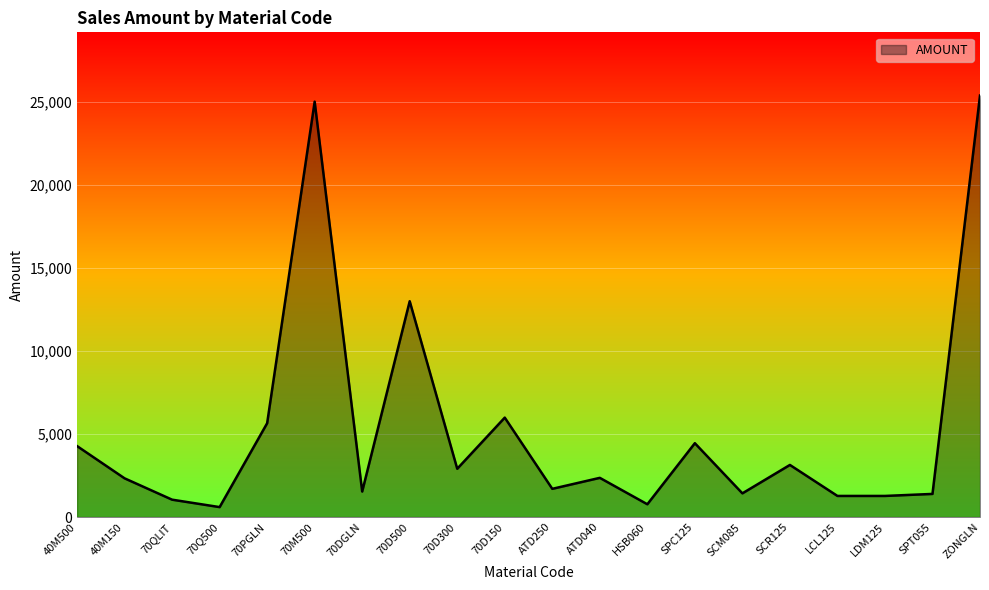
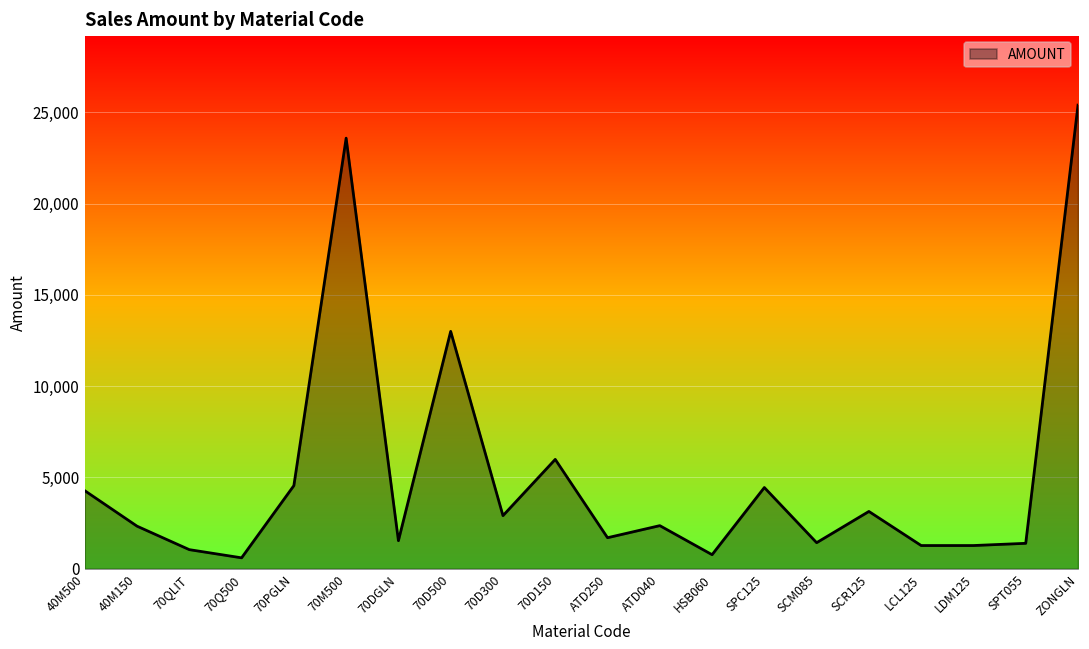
70PGLN: 5,700 -> 4,600
70M500: 25,000 -> 23,600
